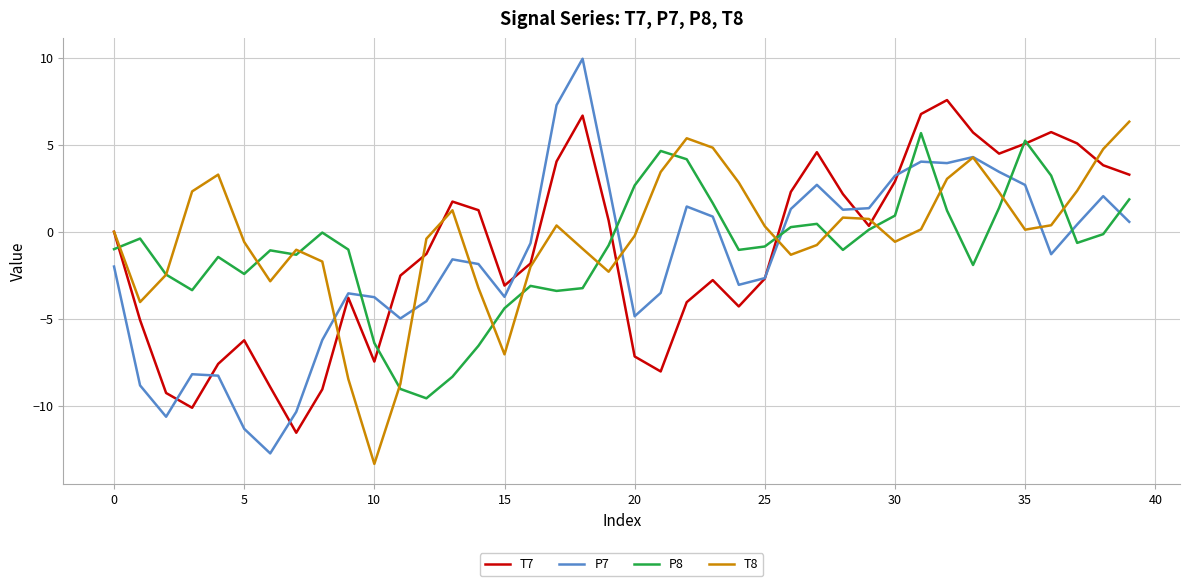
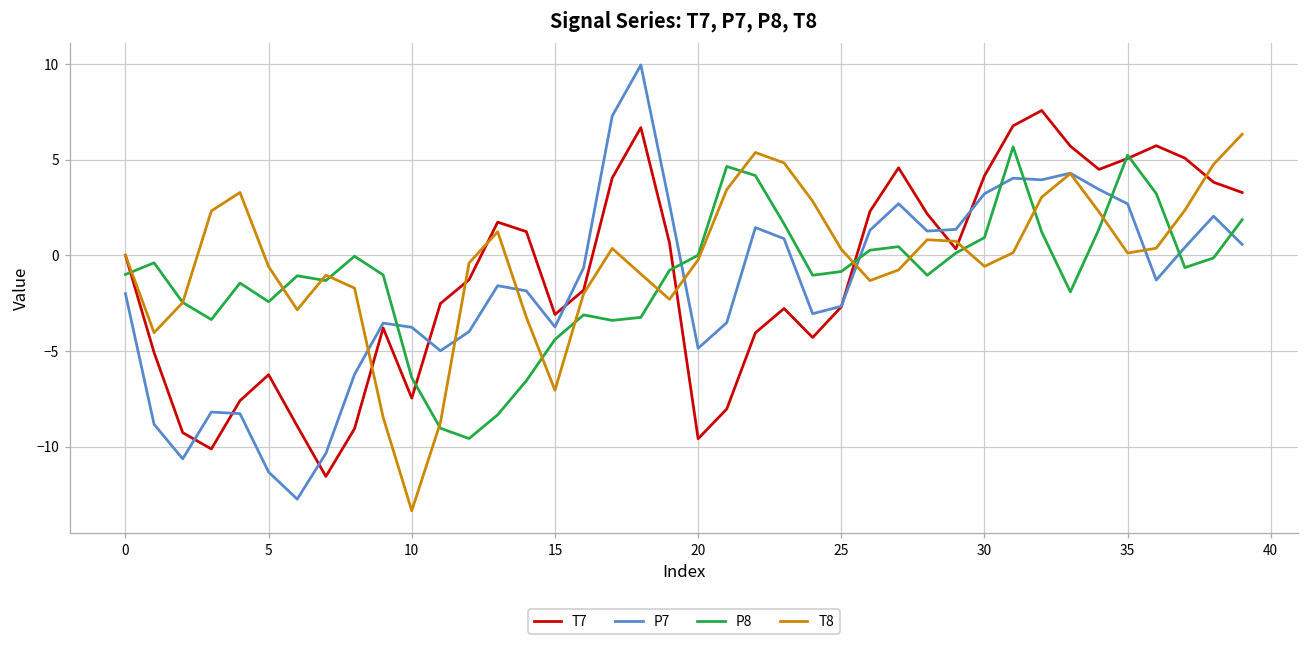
T7, 20: -7.2 -> -9.6
P8, 20: 2.7 -> 0.0
T7, 30: 2.9 -> 4.2
